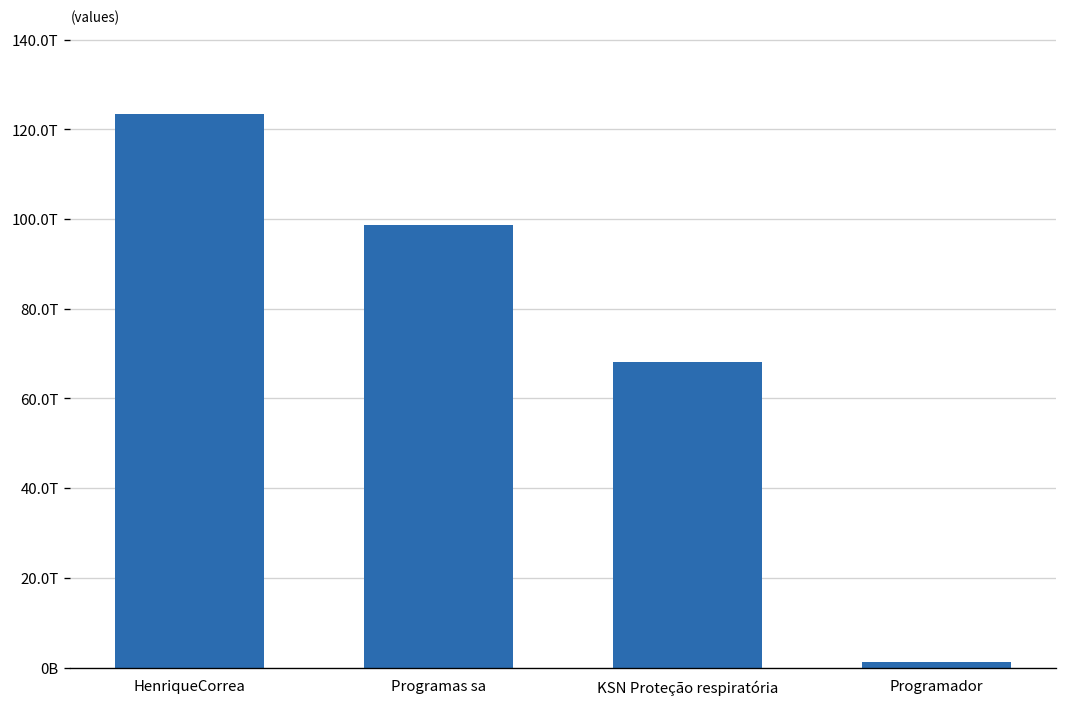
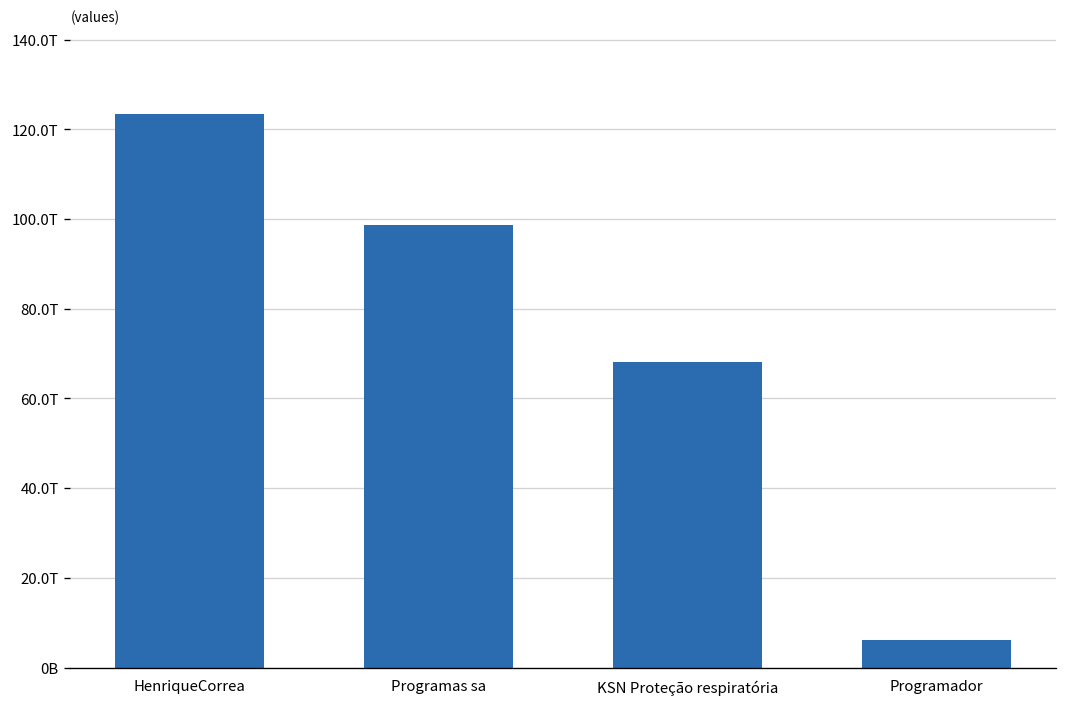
Programador: 1T -> 6T
